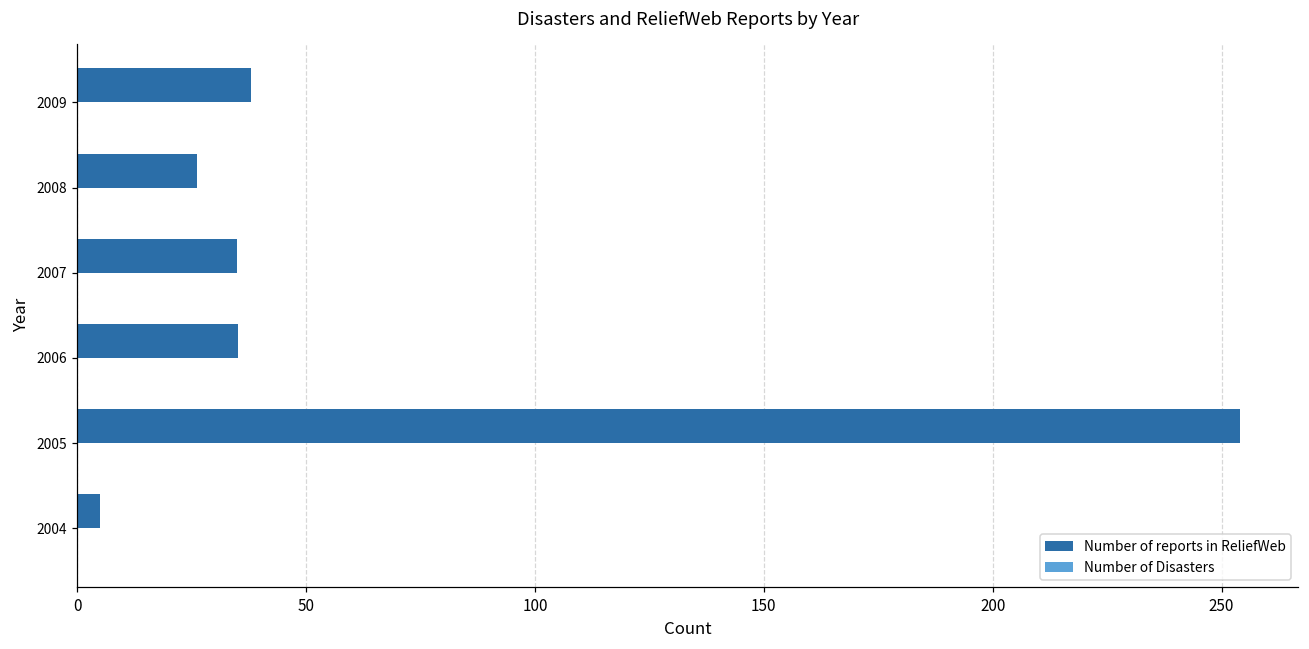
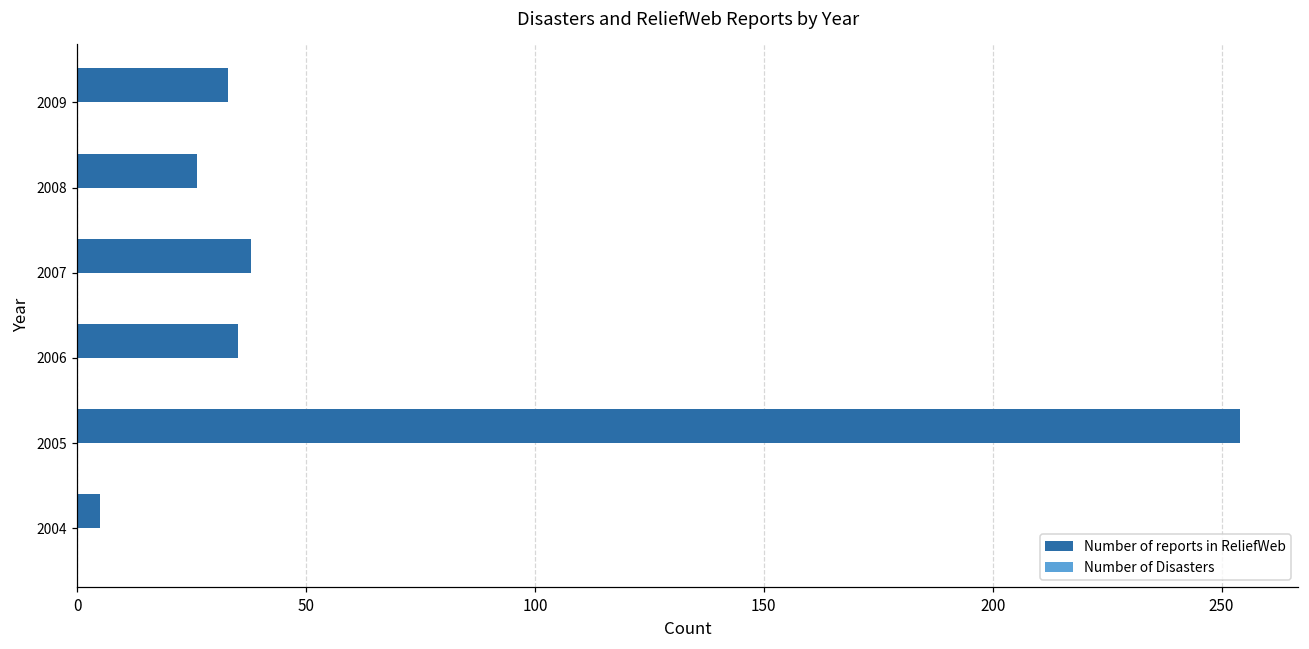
Number of reports in ReliefWeb, 2009: 38 -> 33
Number of reports in ReliefWeb, 2007: 35 -> 38
